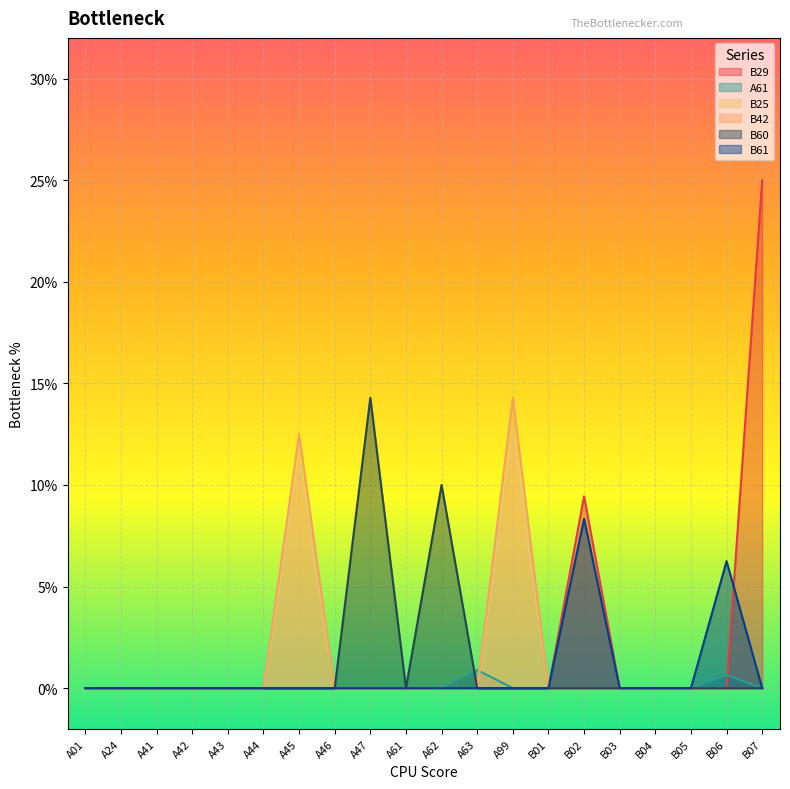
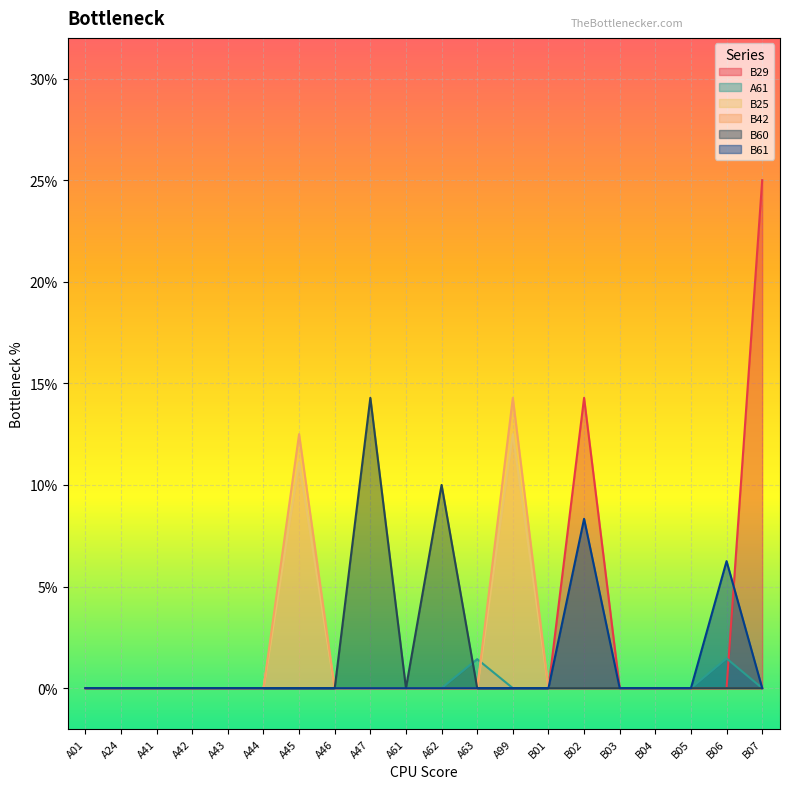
A61, A63: 0.9% -> 1.4%
B29, B02: 9.4% -> 14.3%
A61, B06: 0.6% -> 1.5%
